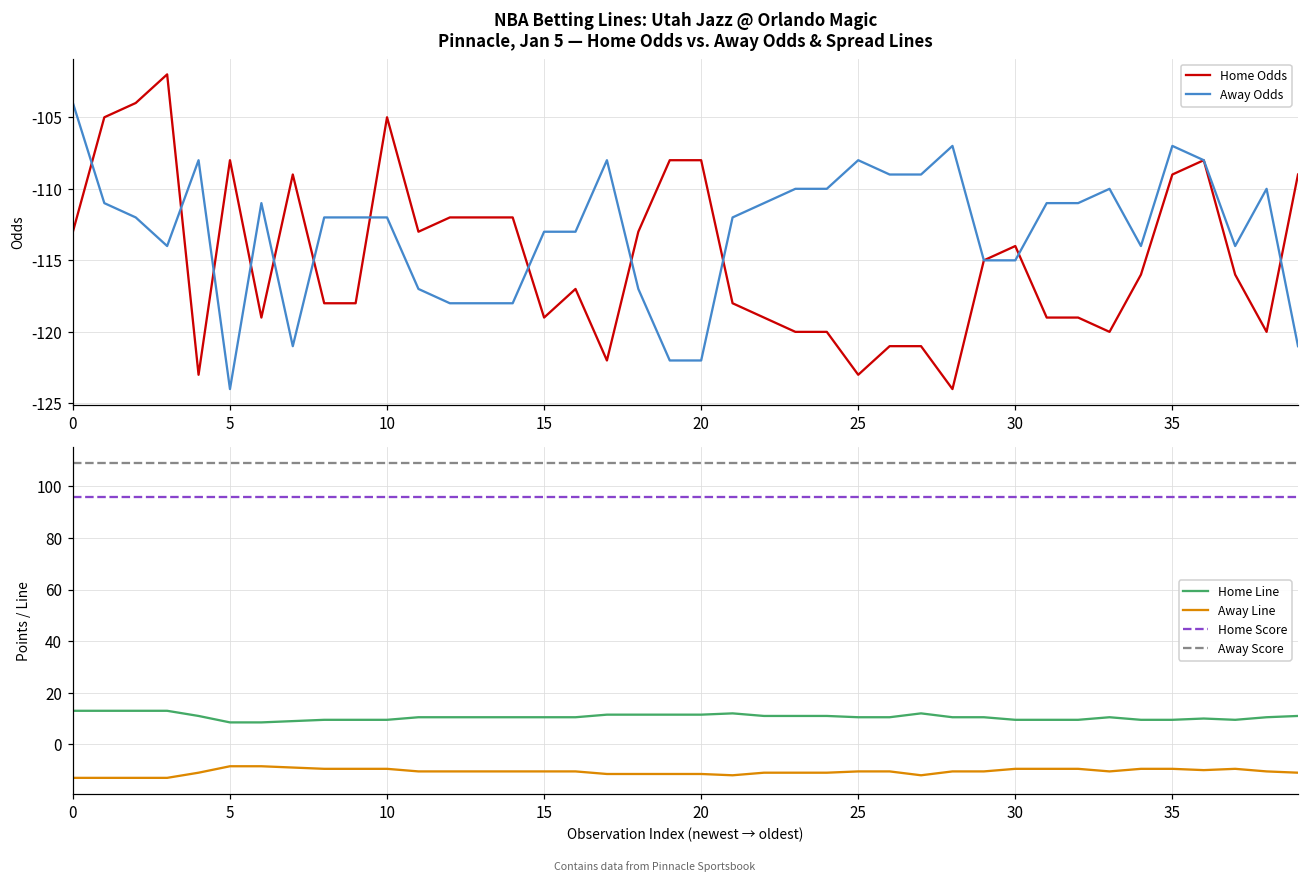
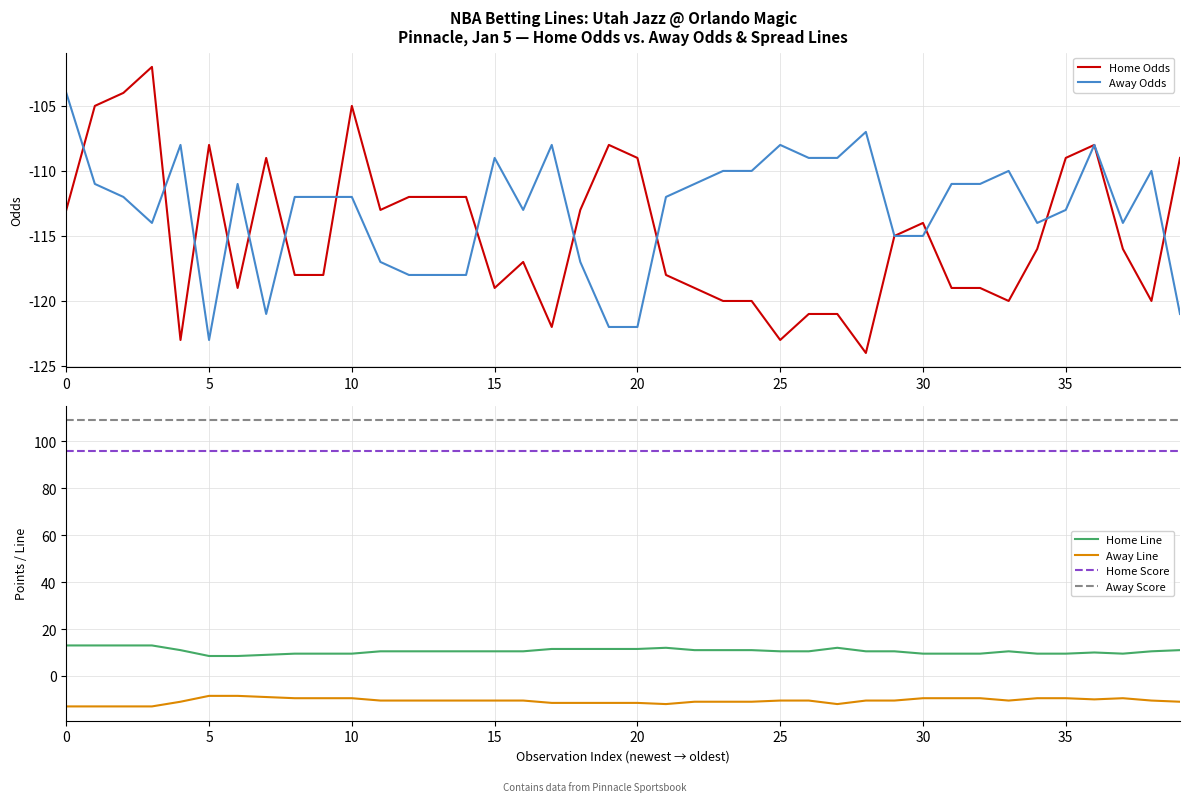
NBA Betting Lines: Utah Jazz @ Orlando Magic Pinnacle, Jan 5 — Home Odds vs. Away Odds & Spread Lines, Away Odds, 5: -124 -> -123
NBA Betting Lines: Utah Jazz @ Orlando Magic Pinnacle, Jan 5 — Home Odds vs. Away Odds & Spread Lines, Away Odds, 15: -113 -> -109
NBA Betting Lines: Utah Jazz @ Orlando Magic Pinnacle, Jan 5 — Home Odds vs. Away Odds & Spread Lines, Home Odds, 20: -108 -> -109
NBA Betting Lines: Utah Jazz @ Orlando Magic Pinnacle, Jan 5 — Home Odds vs. Away Odds & Spread Lines, Away Odds, 35: -107 -> -113
